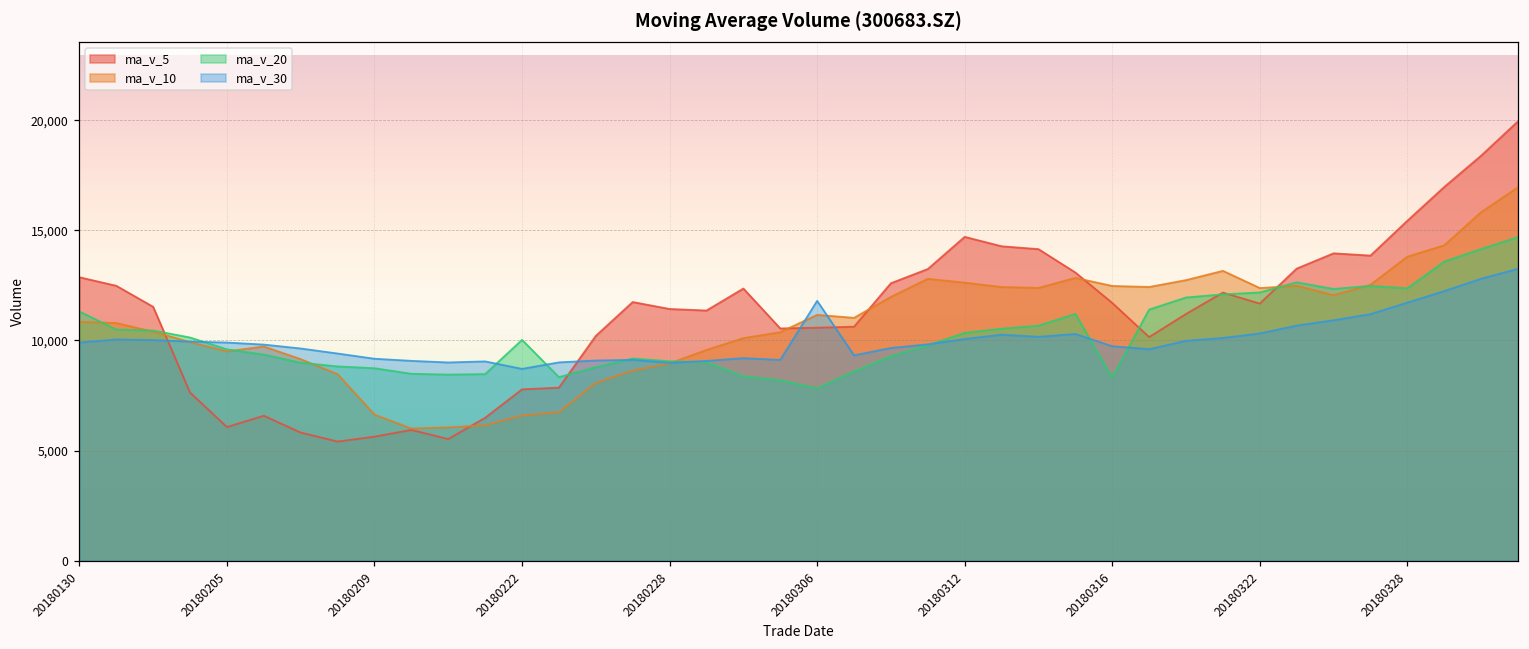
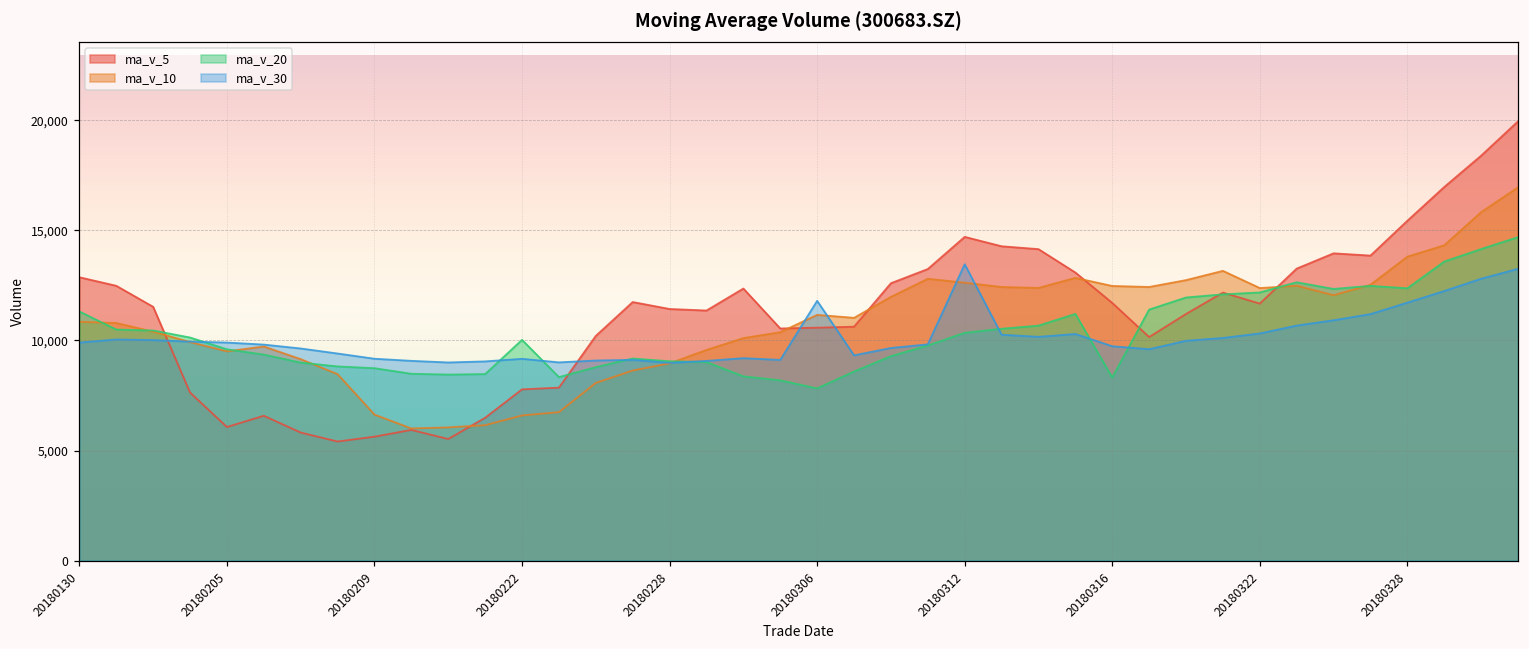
ma_v_30, 20180222: 8,700 -> 9,200
ma_v_30, 20180312: 10,100 -> 13,500
